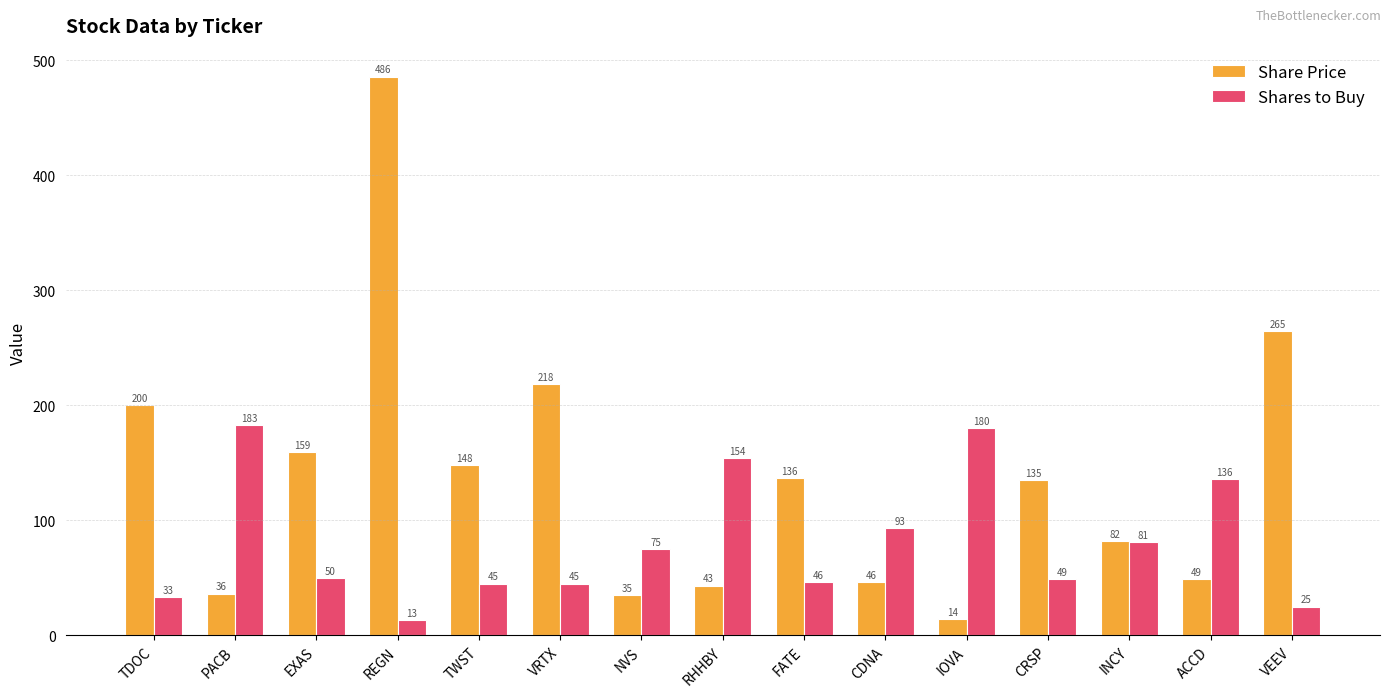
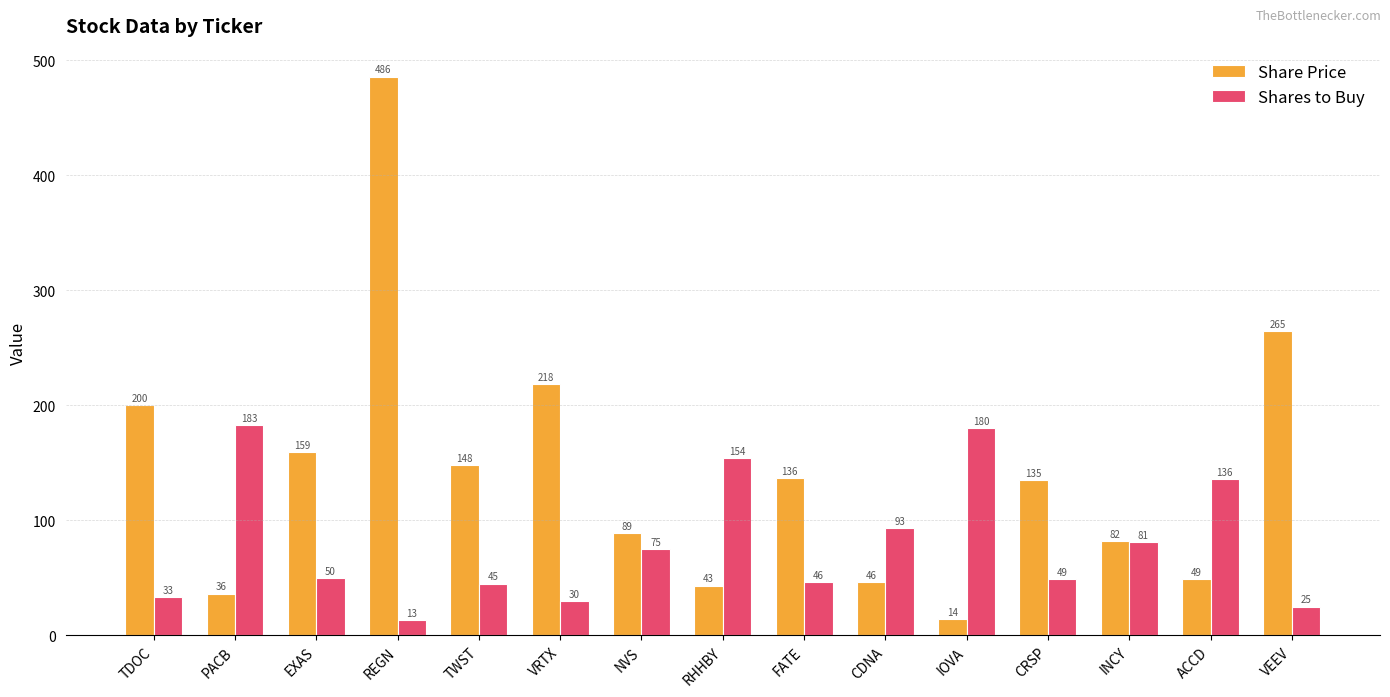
Shares to Buy, VRTX: 45 -> 30
Share Price, NVS: 35 -> 89
